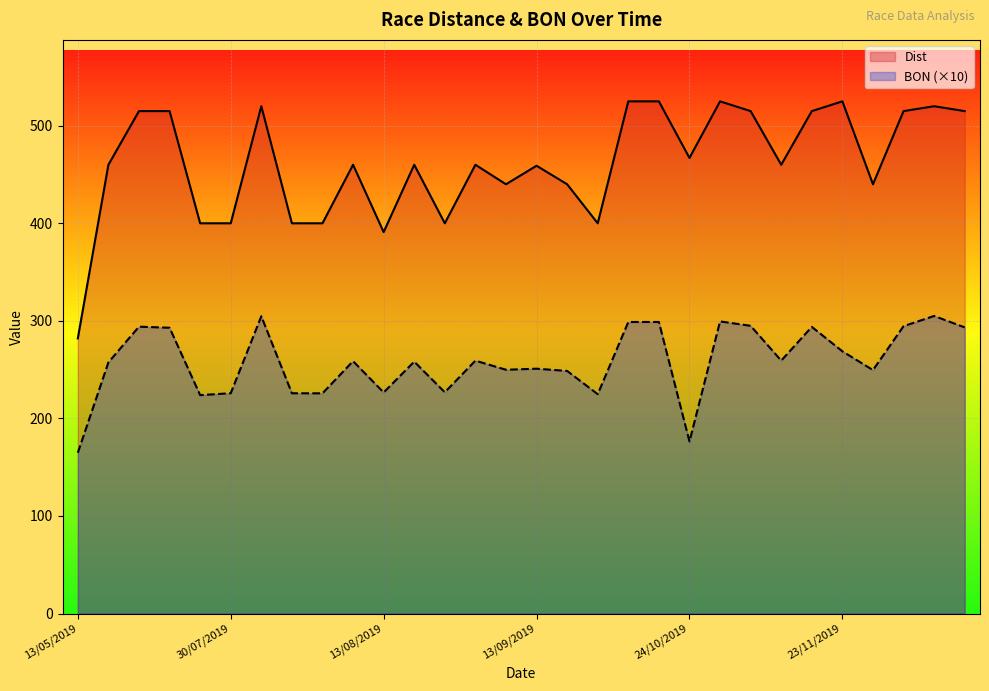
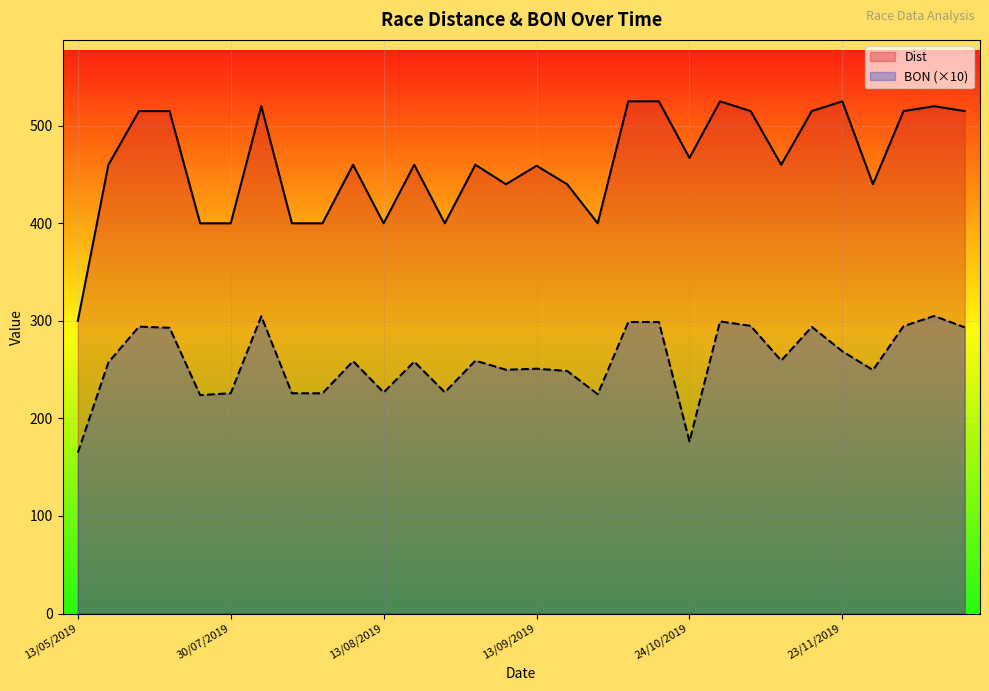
Dist, 13/05/2019: 280 -> 300
Dist, 13/08/2019: 390 -> 400
